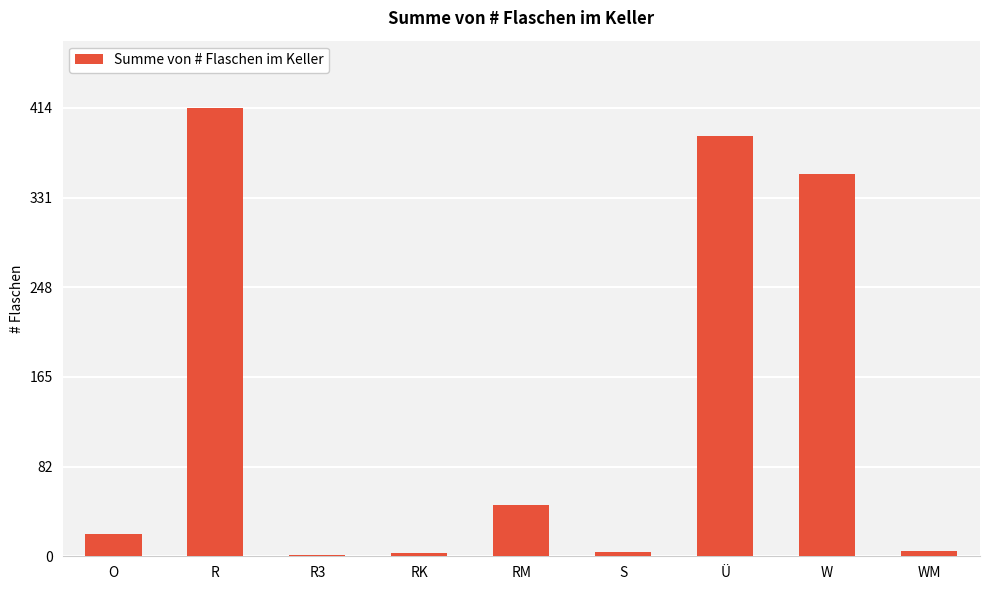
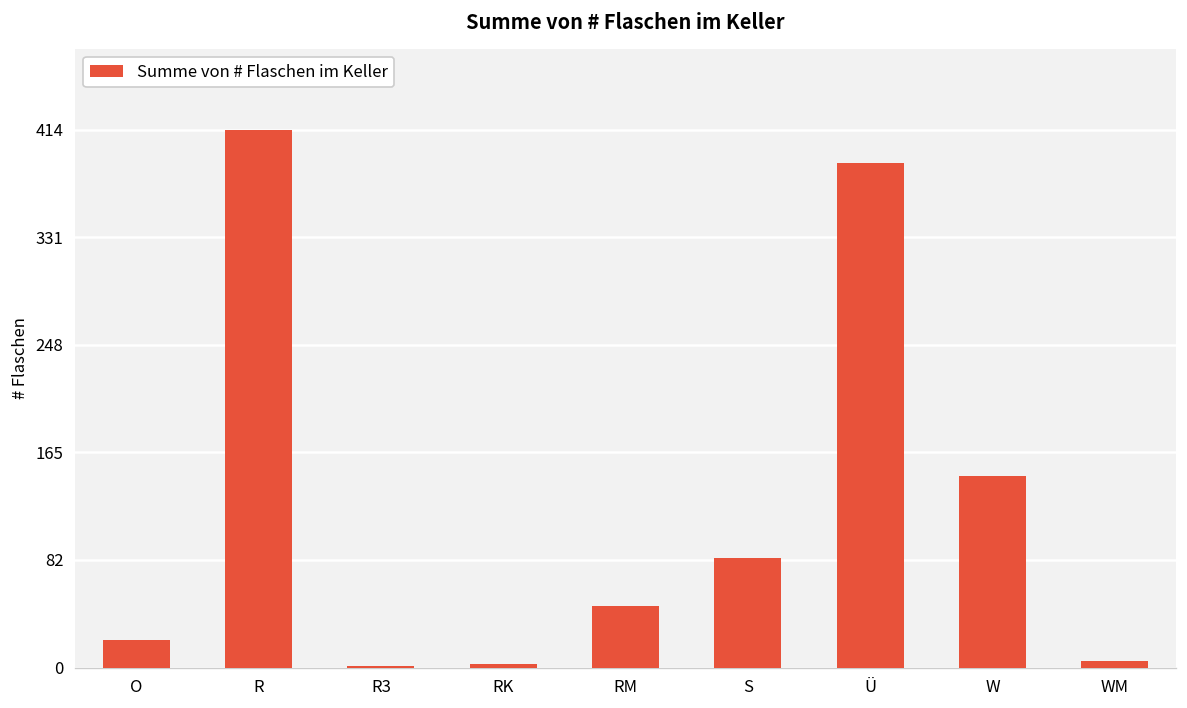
S: 4 -> 84
W: 353 -> 147
